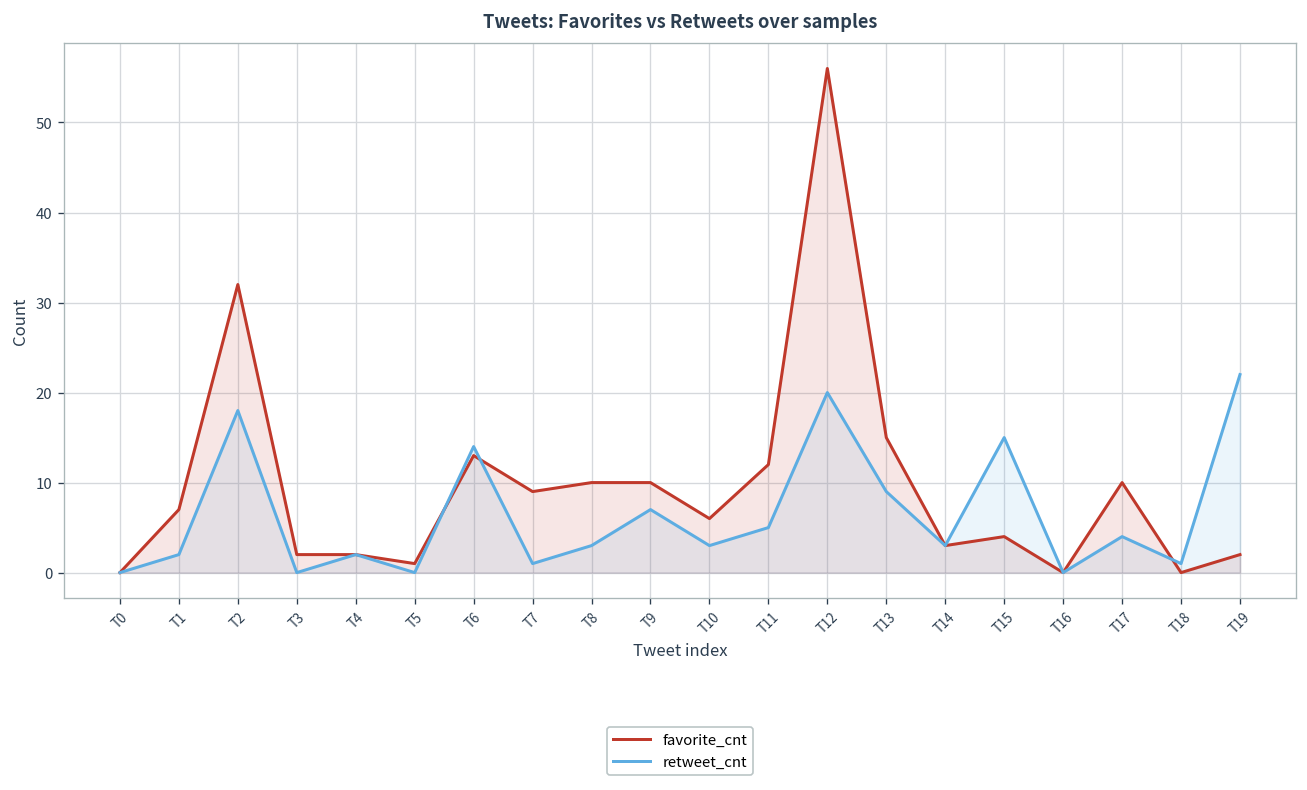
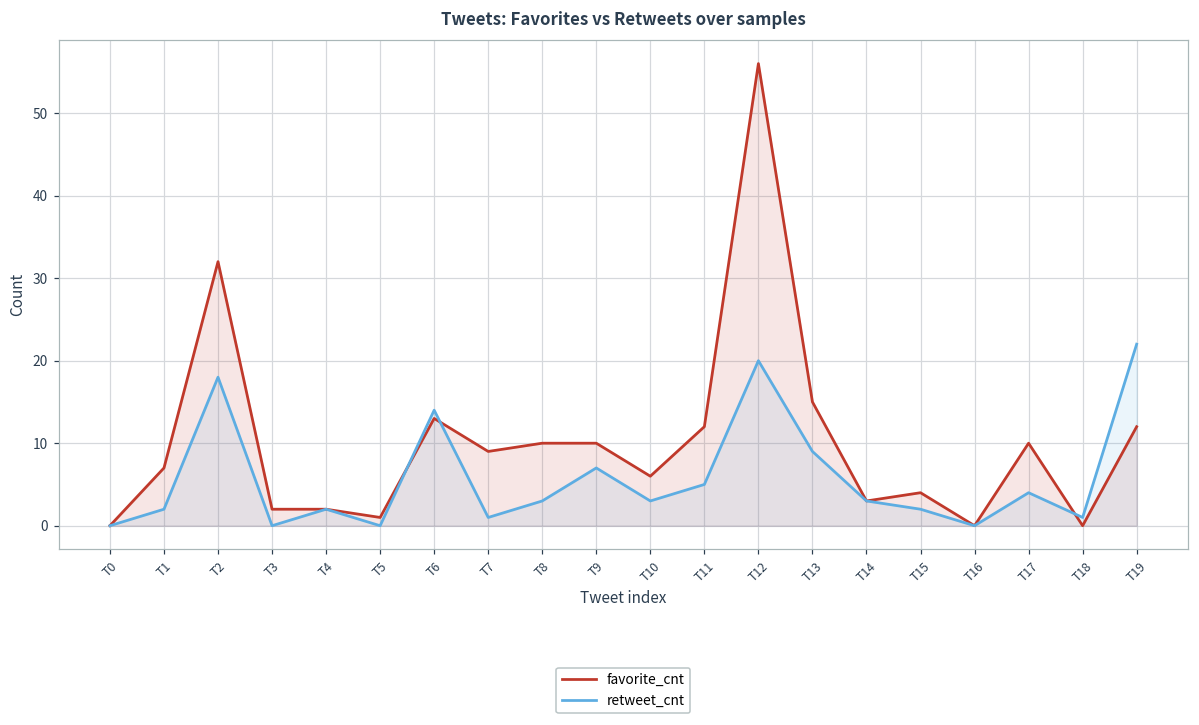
retweet_cnt, T15: 15 -> 2
favorite_cnt, T19: 2 -> 12
